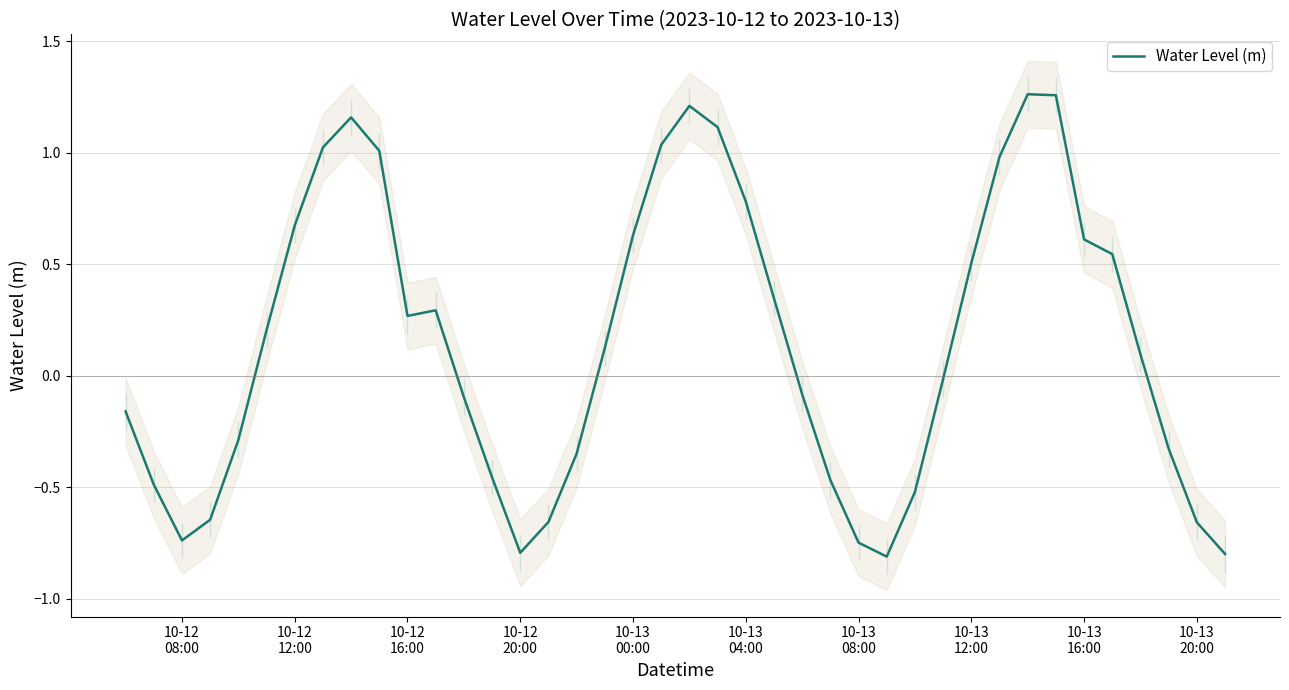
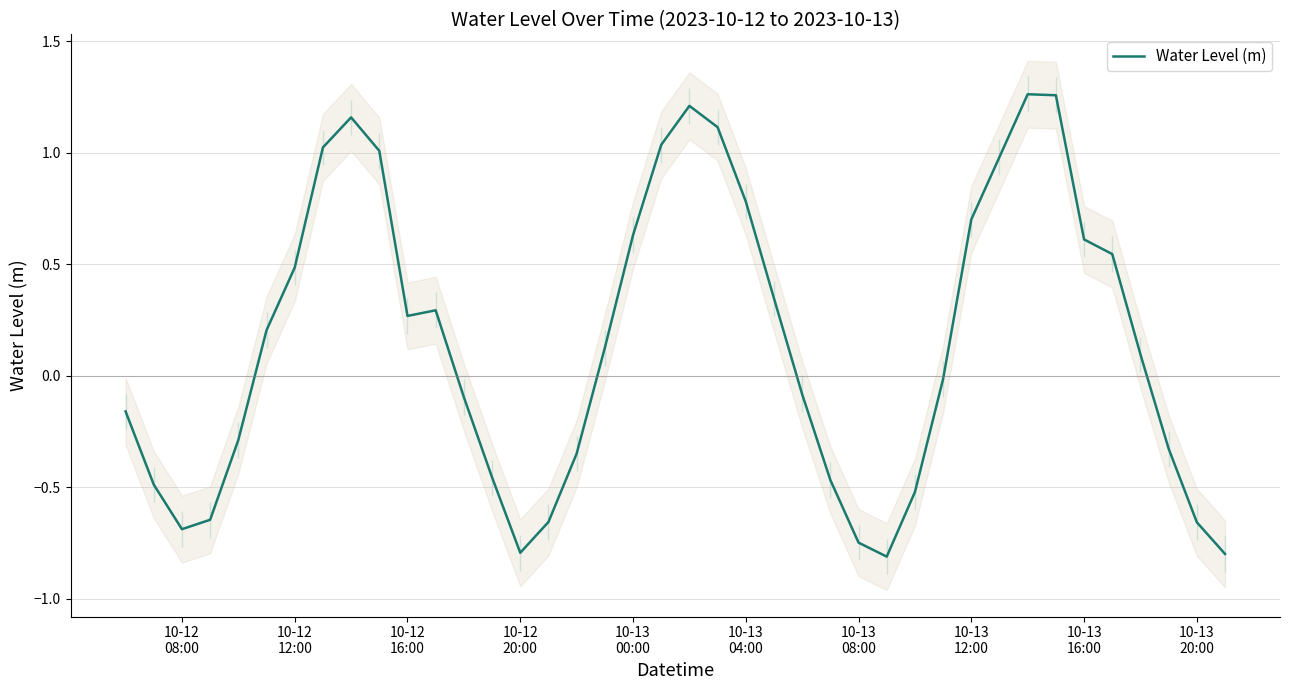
Water Level (m), 10-12 08:00: -0.74 -> -0.69
Water Level (m), 10-12 12:00: 0.67 -> 0.48
Water Level (m), 10-13 12:00: 0.50 -> 0.70
